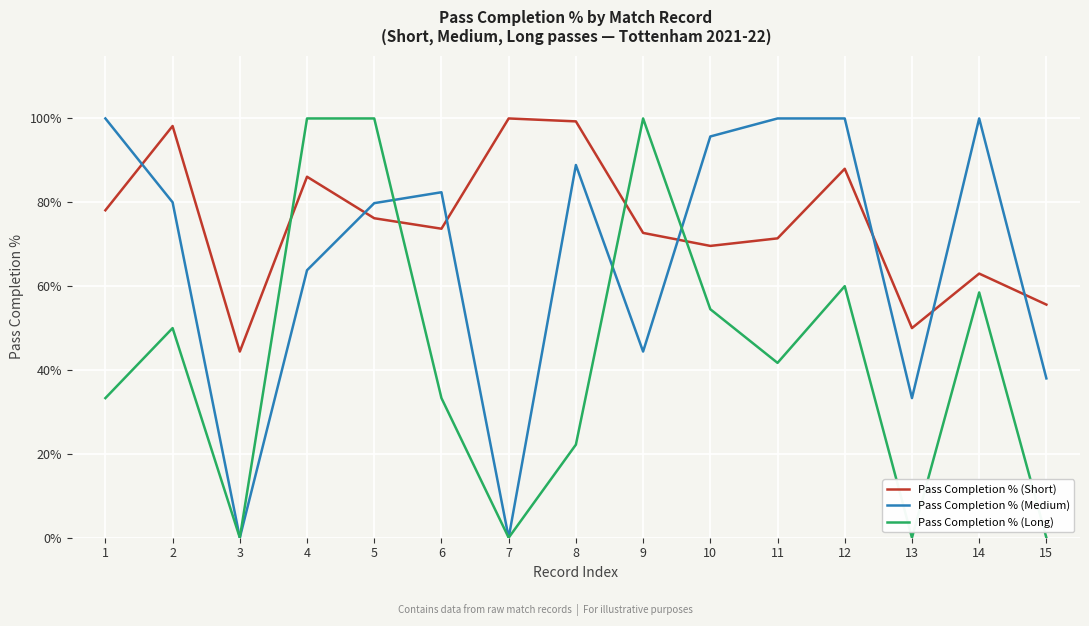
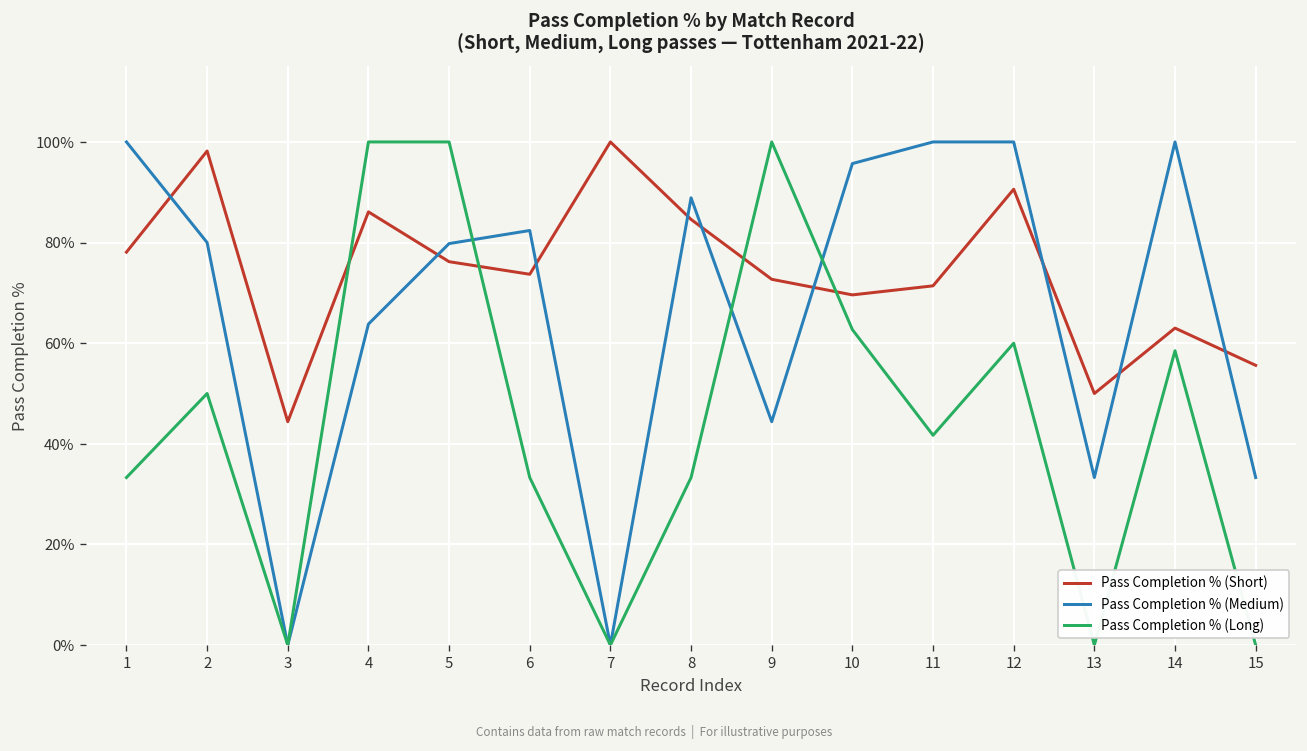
Pass Completion % (Short), 8: 99% -> 85%
Pass Completion % (Long), 8: 22% -> 33%
Pass Completion % (Long), 10: 55% -> 63%
Pass Completion % (Short), 12: 88% -> 91%
Pass Completion % (Medium), 15: 38% -> 33%
